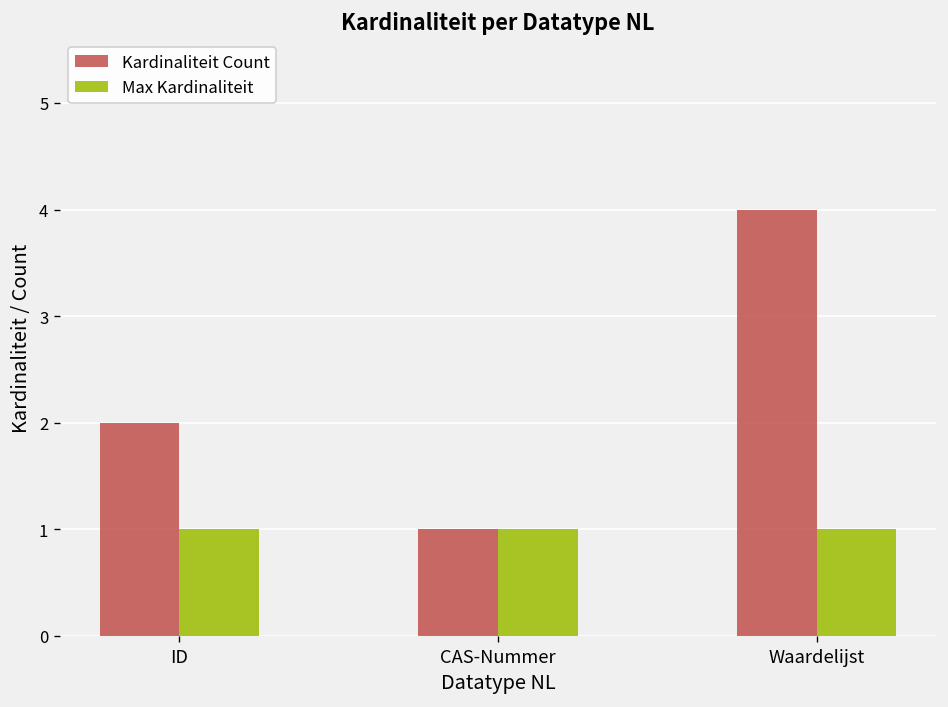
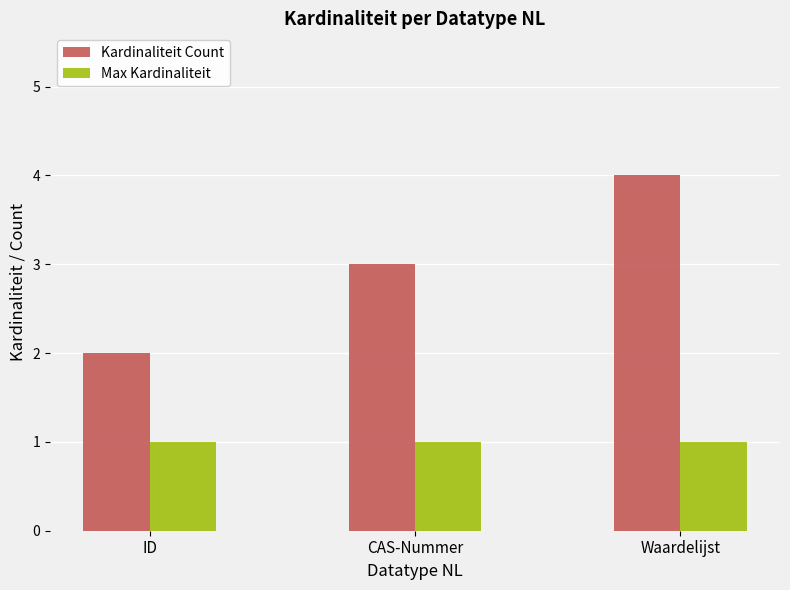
Kardinaliteit Count, CAS-Nummer: 1 -> 3
